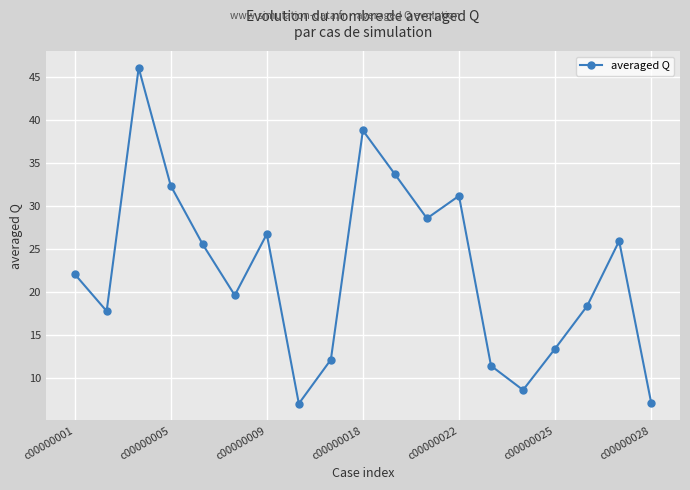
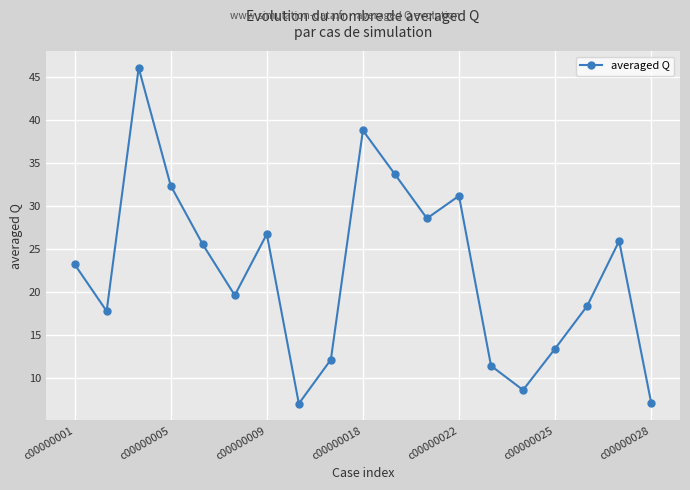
c00000001: 22 -> 23
